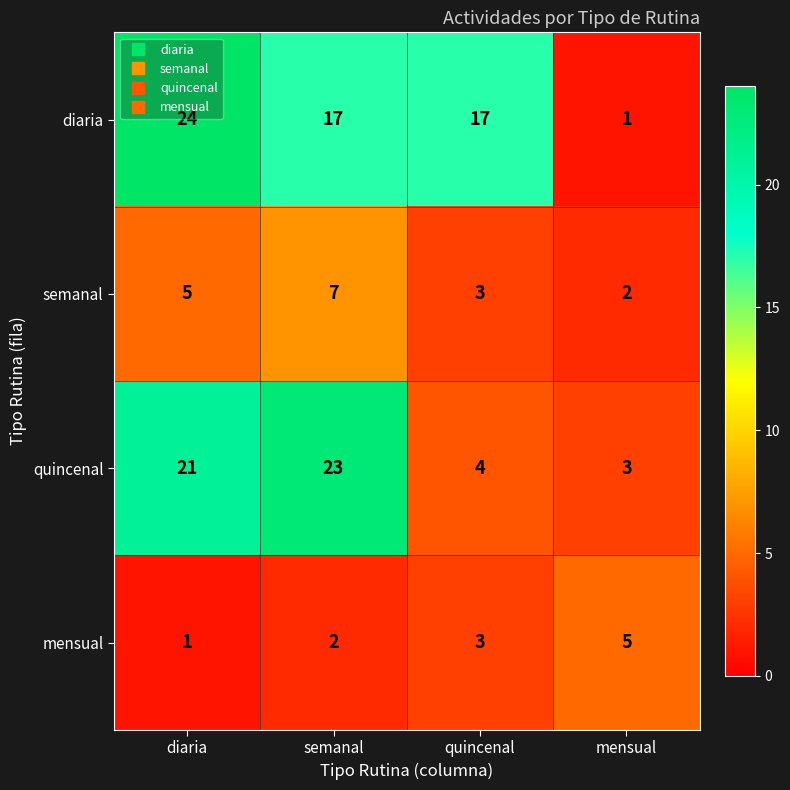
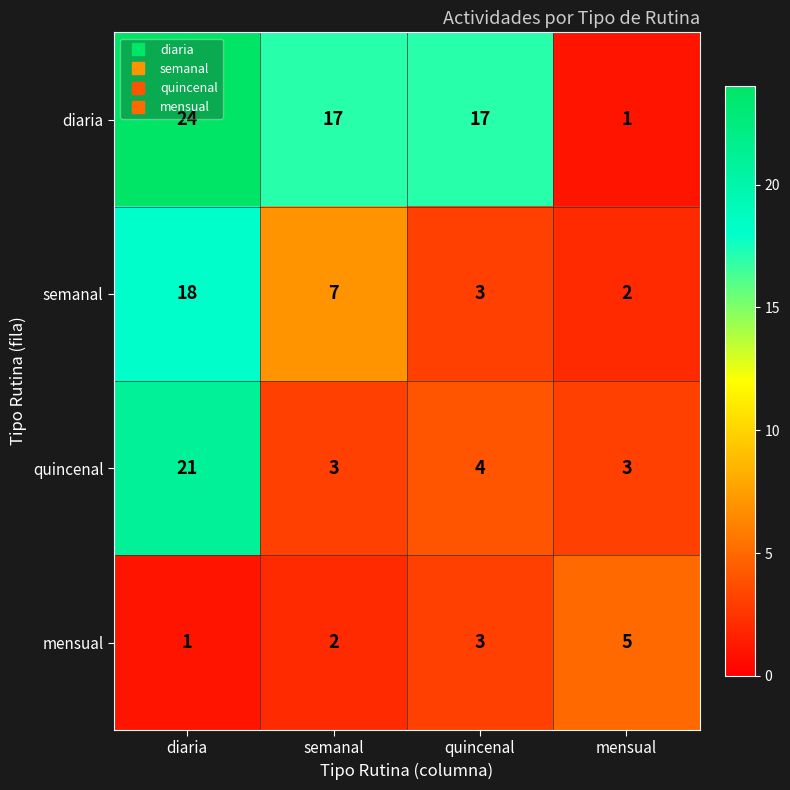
semanal, diaria: 5 -> 18
quincenal, semanal: 23 -> 3
